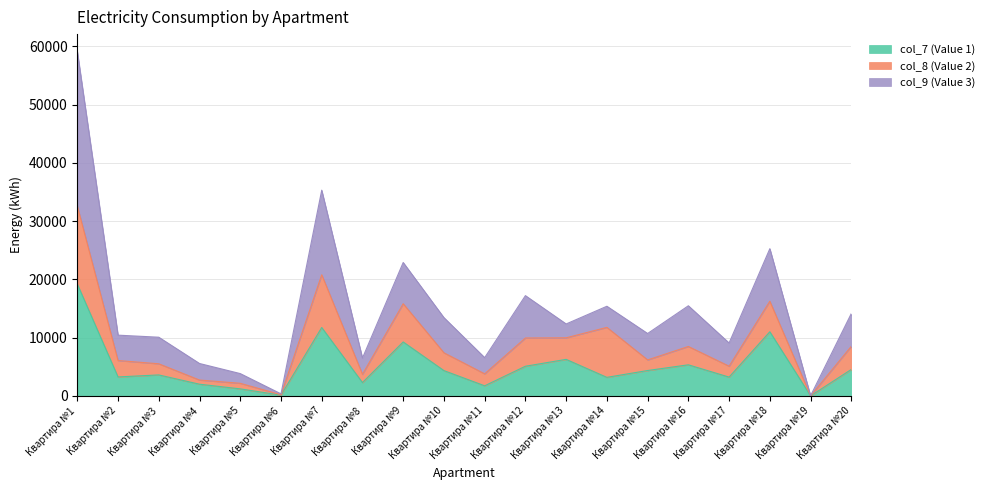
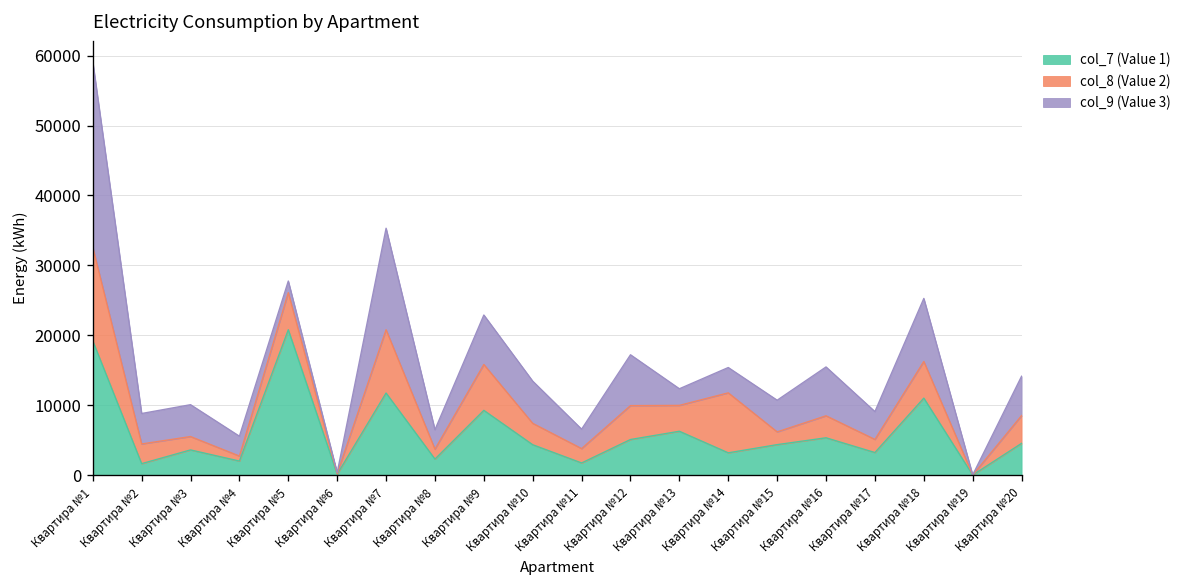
col_7 (Value 1), Квартира №2: 3000 -> 2000
col_7 (Value 1), Квартира №5: 1000 -> 21000
col_8 (Value 2), Квартира №5: 1000 -> 5000
